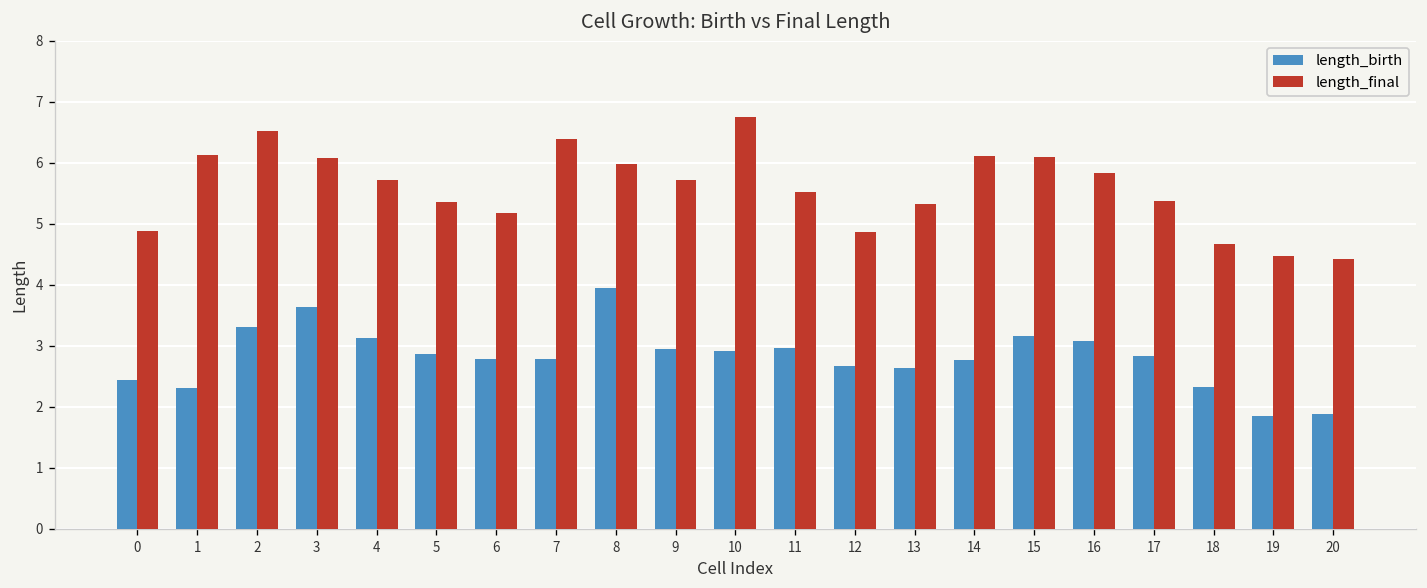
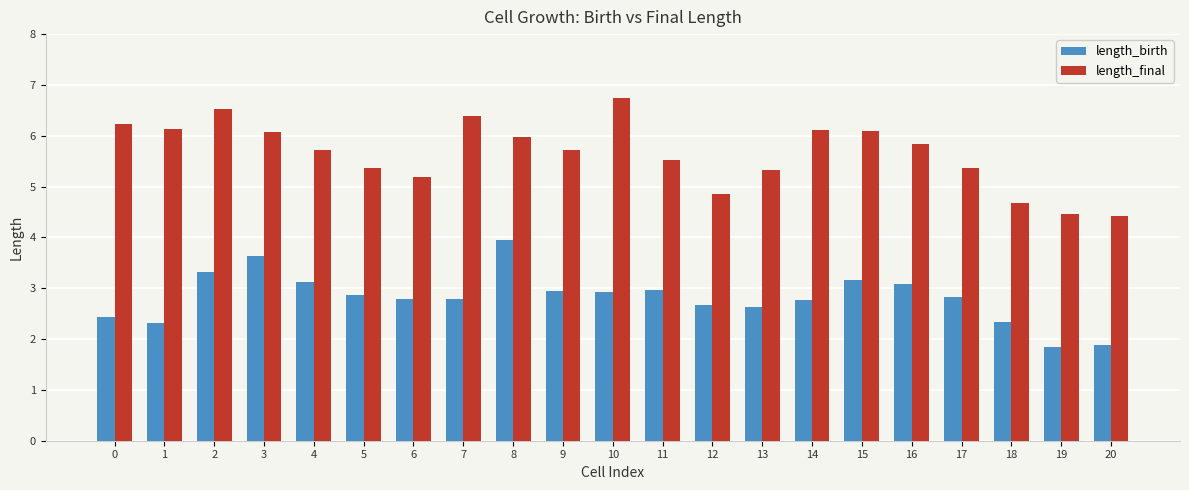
length_final, 0: 4.9 -> 6.2
